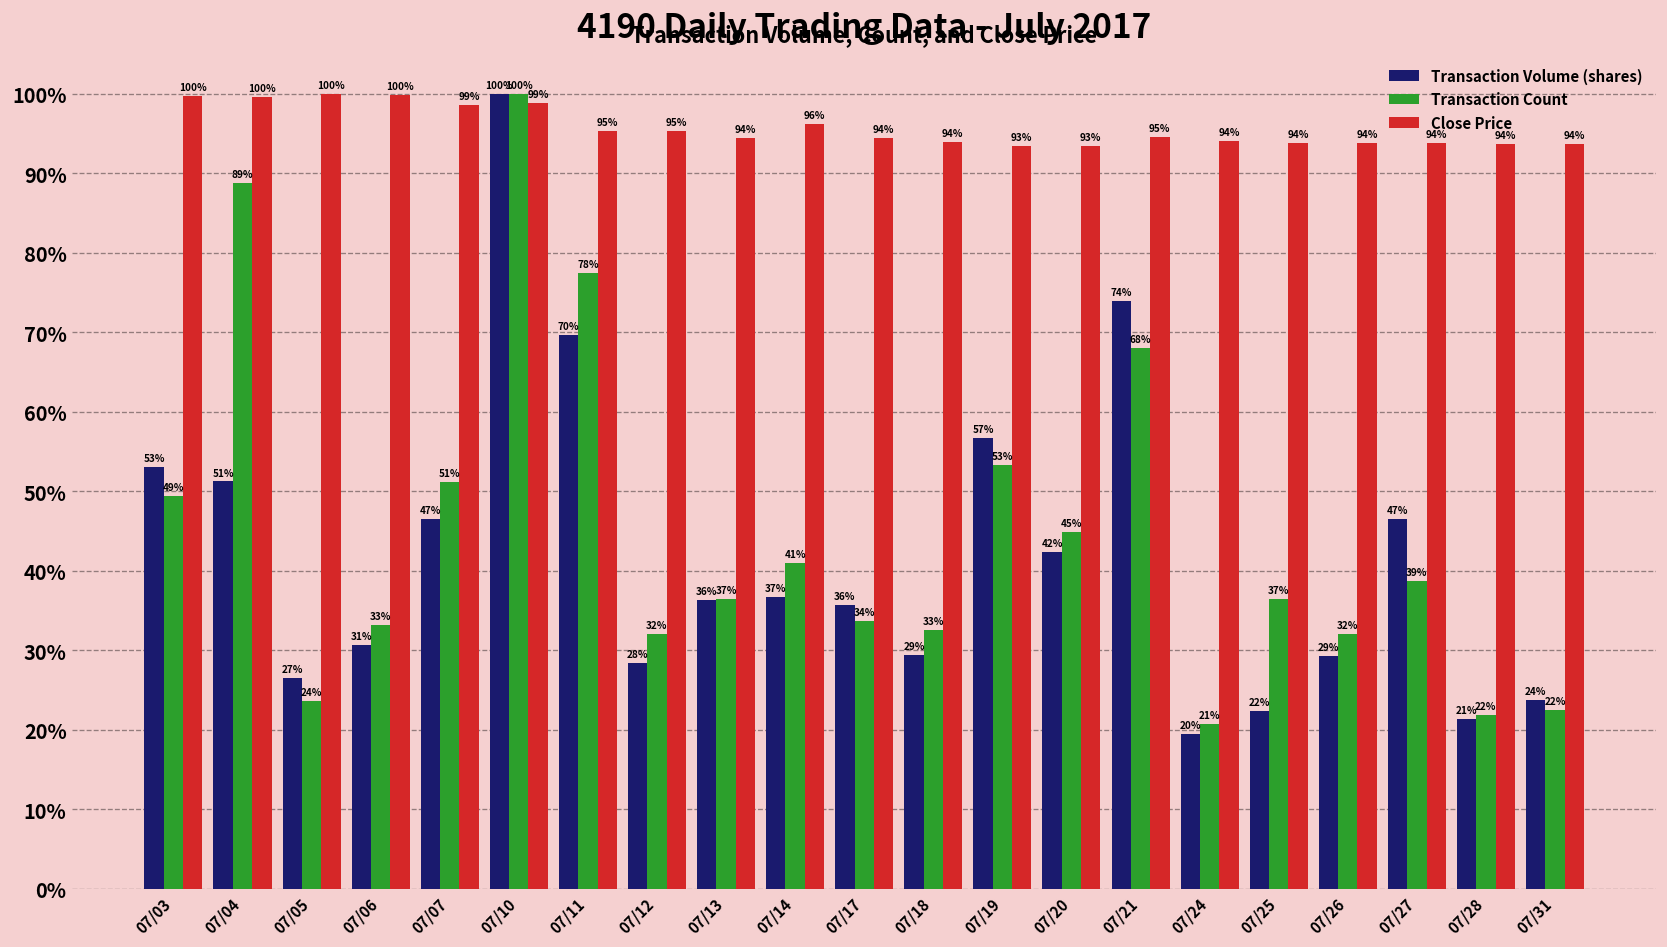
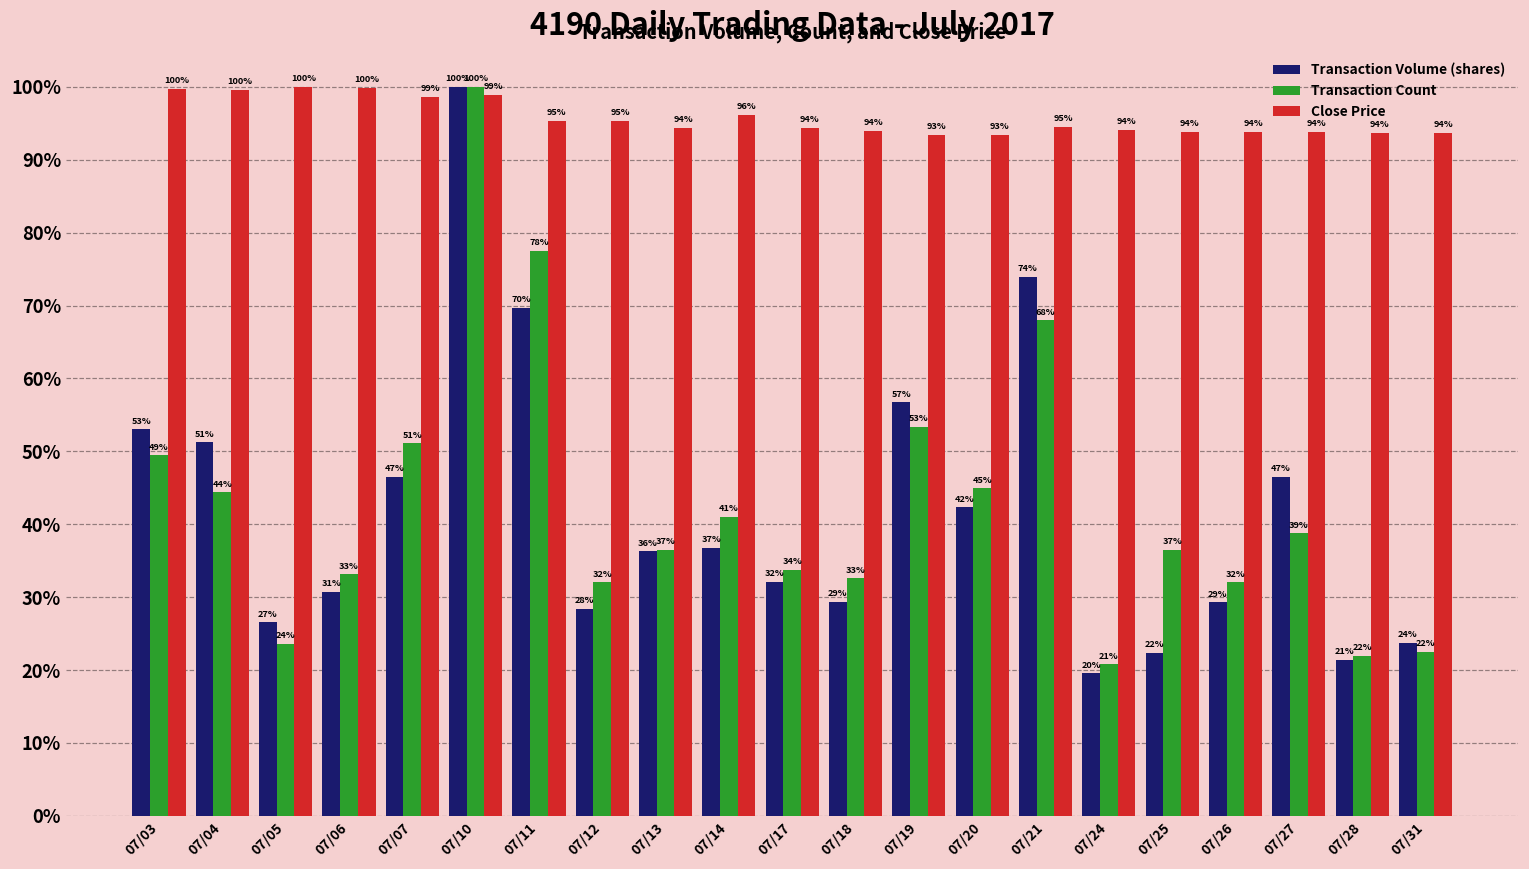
Transaction Count, 07/04: 89% -> 44%
Transaction Volume (shares), 07/17: 36% -> 32%
